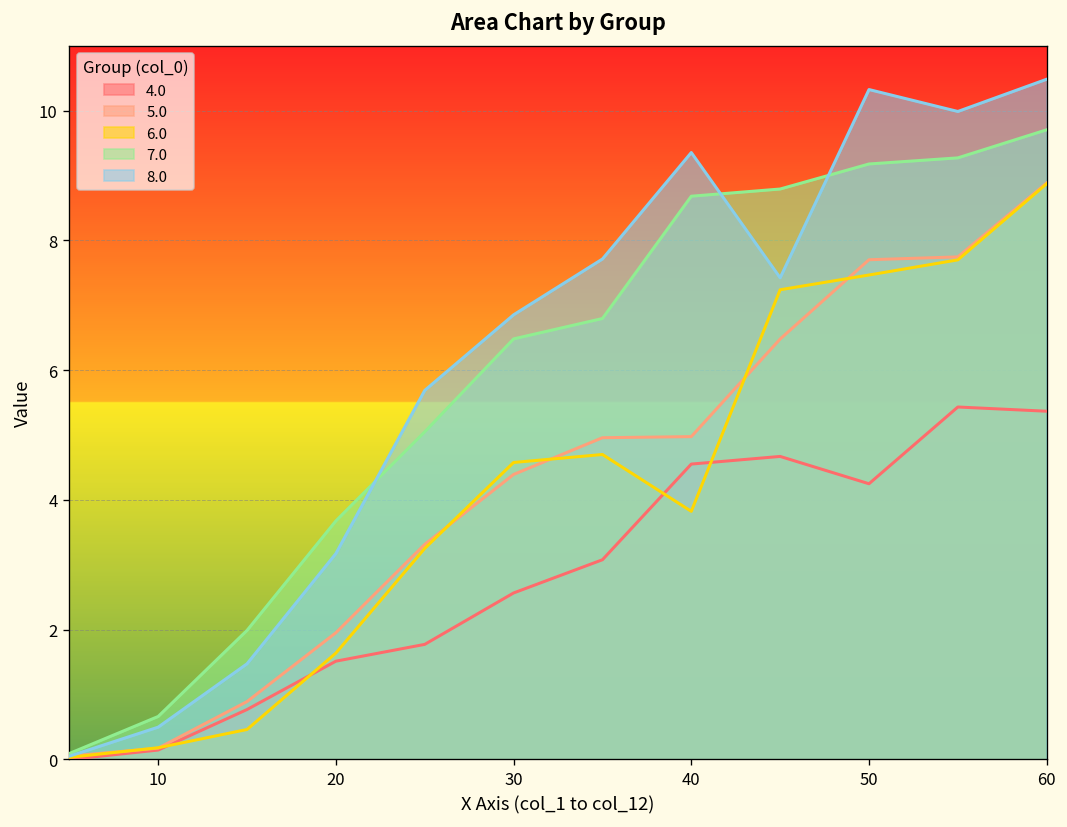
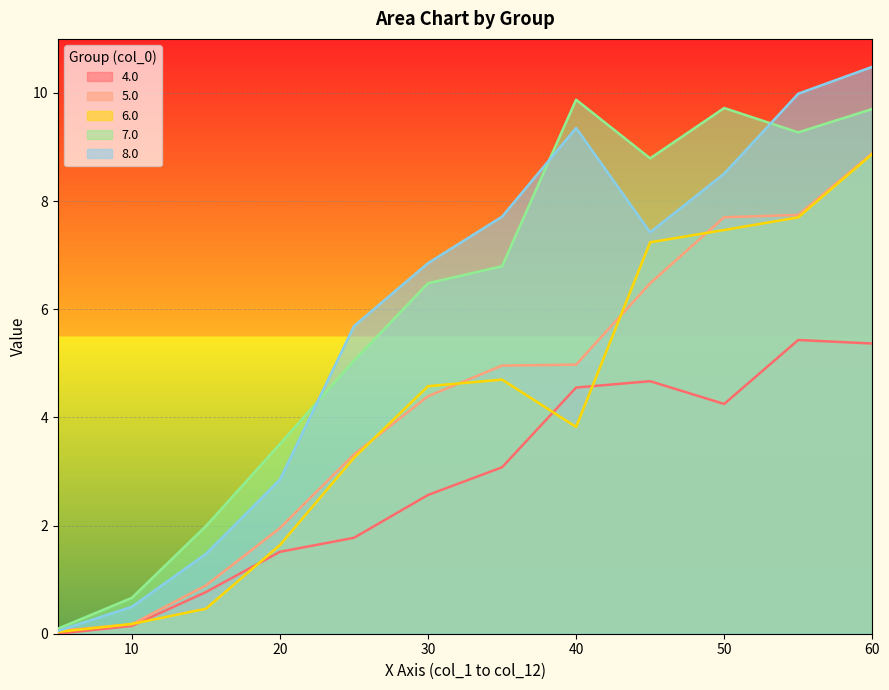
7.0, 20: 3.7 -> 3.5
8.0, 20: 3.2 -> 2.8
7.0, 40: 8.7 -> 9.9
7.0, 50: 9.2 -> 9.7
8.0, 50: 10.3 -> 8.5
